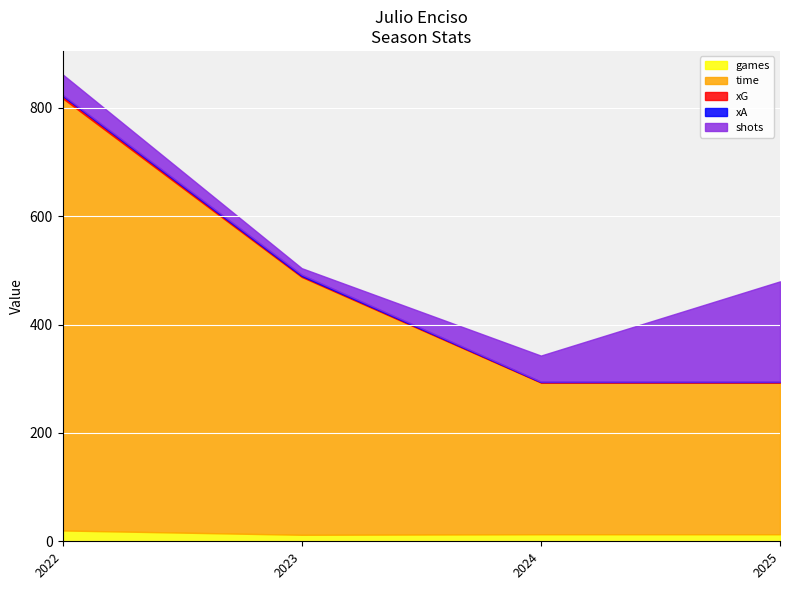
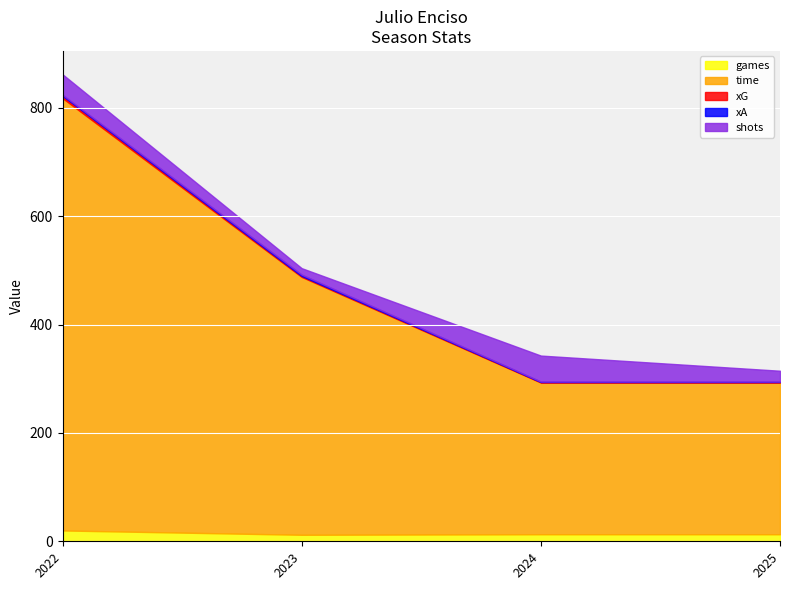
shots, 2025: 190 -> 20
